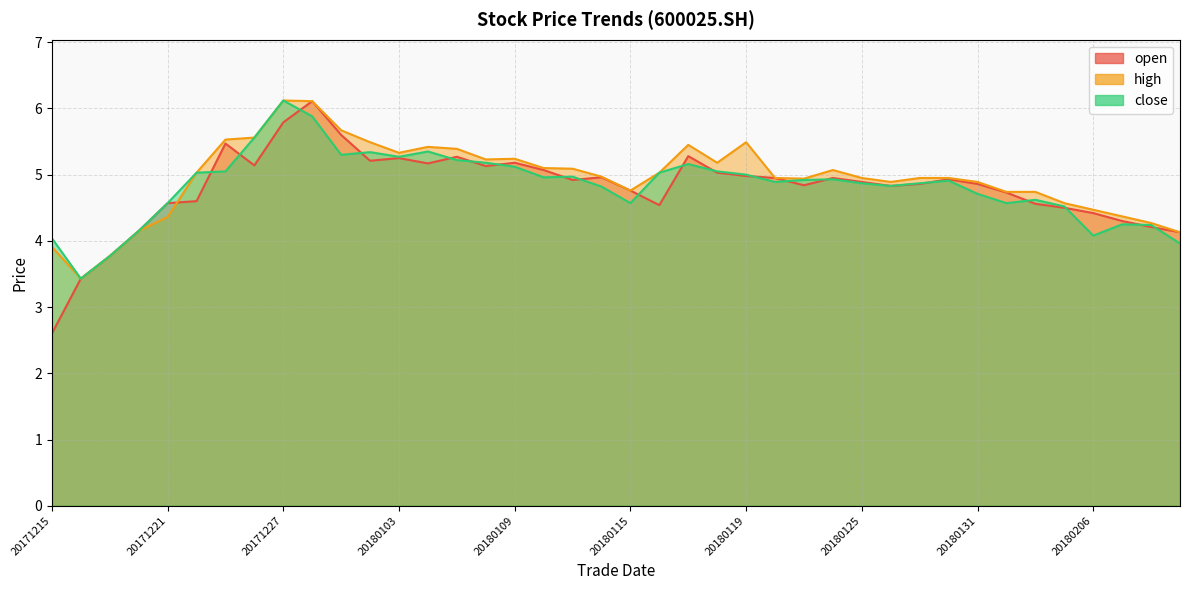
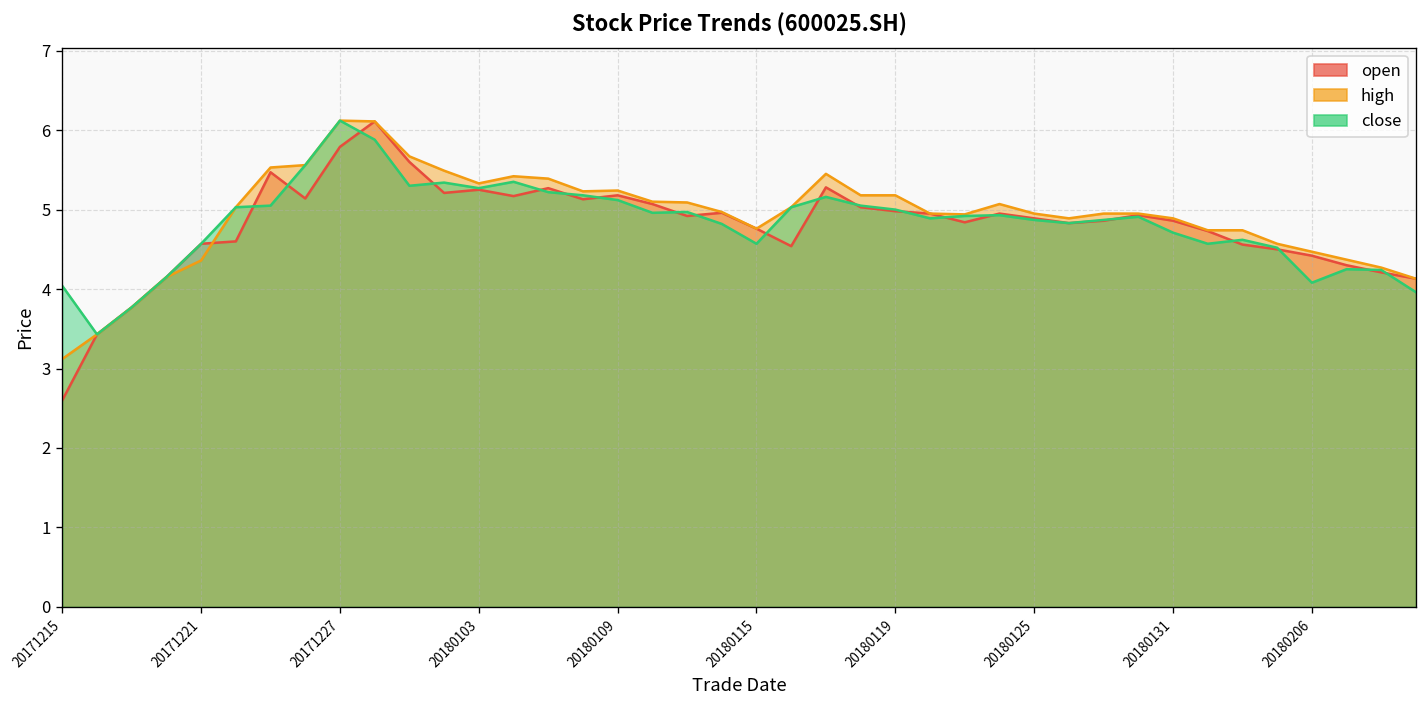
high, 20171215: 3.9 -> 3.1
high, 20180119: 5.5 -> 5.2
